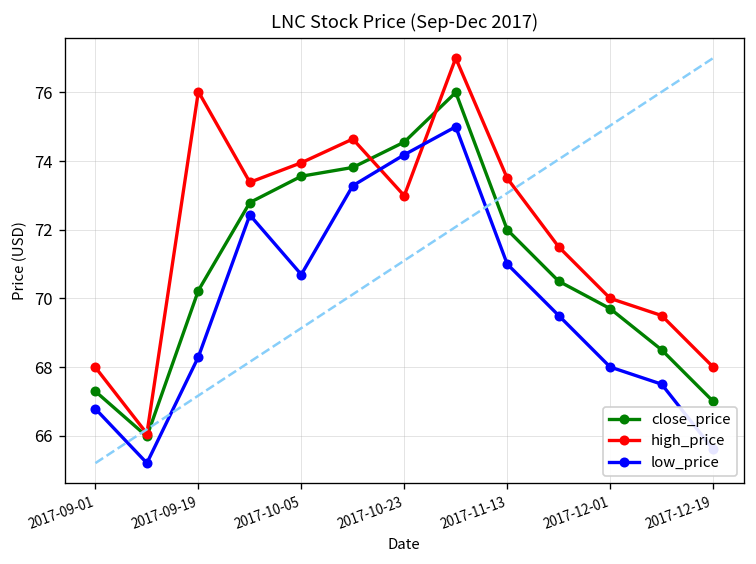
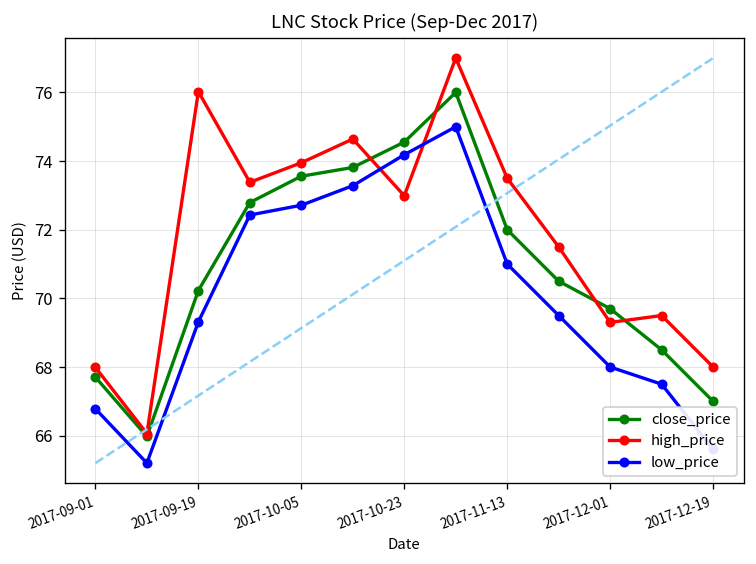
close_price, 2017-09-01: 67.3 -> 67.7
low_price, 2017-09-19: 68.3 -> 69.3
low_price, 2017-10-05: 70.7 -> 72.7
high_price, 2017-12-01: 70.0 -> 69.3
